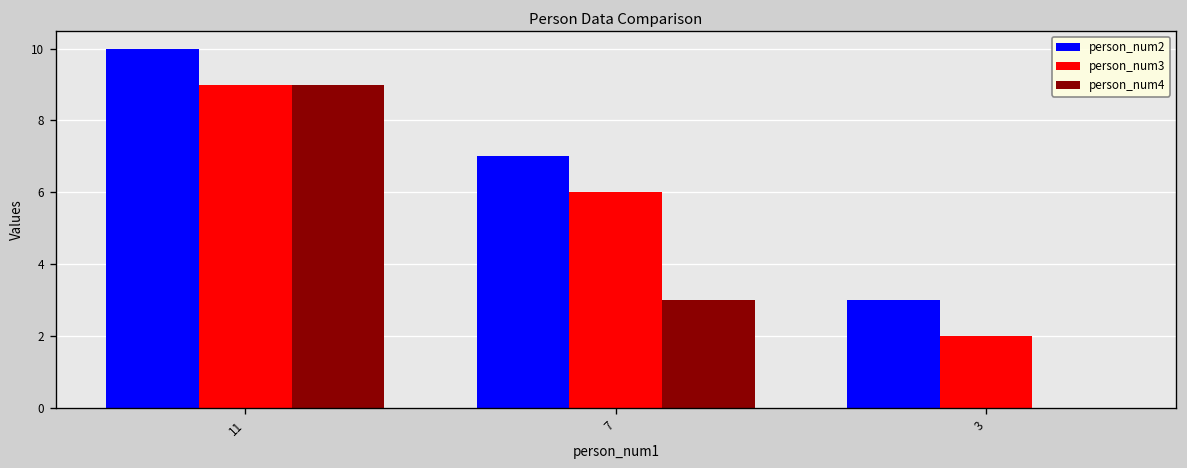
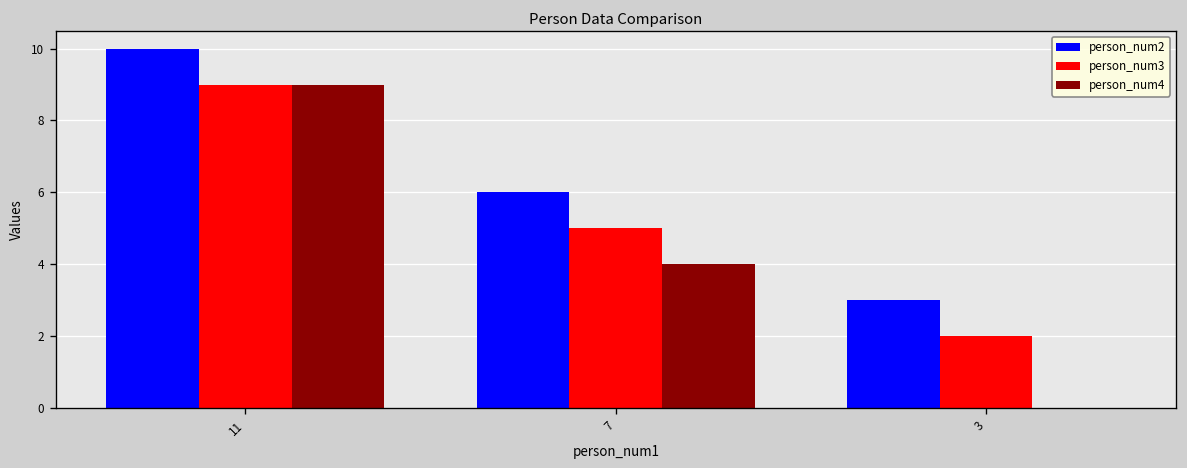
person_num2, 7: 7 -> 6
person_num3, 7: 6 -> 5
person_num4, 7: 3 -> 4
